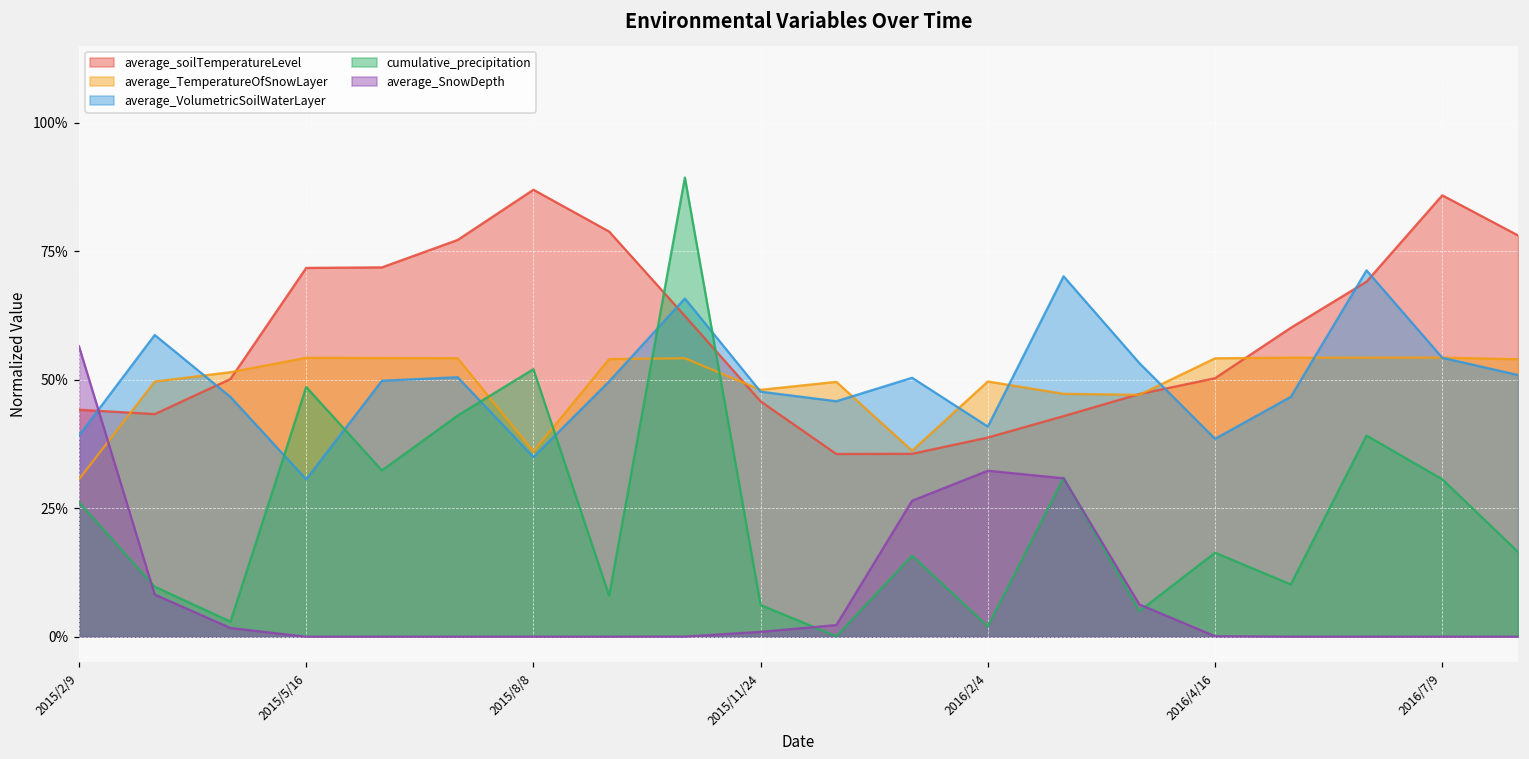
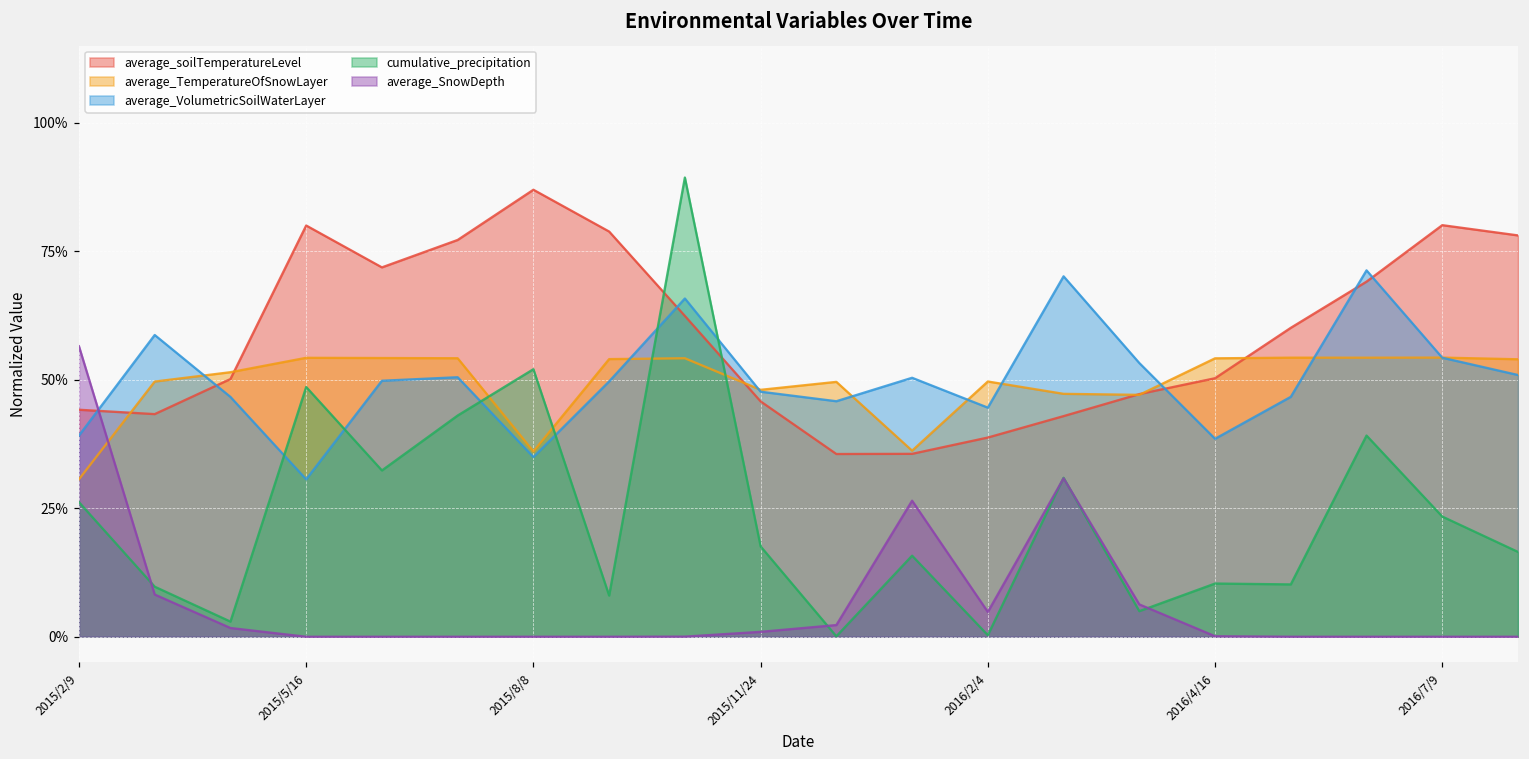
average_soilTemperatureLevel, 2015/5/16: 72% -> 80%
cumulative_precipitation, 2015/11/24: 6% -> 18%
average_VolumetricSoilWaterLayer, 2016/2/4: 41% -> 45%
cumulative_precipitation, 2016/2/4: 2% -> 0%
average_SnowDepth, 2016/2/4: 32% -> 5%
cumulative_precipitation, 2016/4/16: 16% -> 10%
average_soilTemperatureLevel, 2016/7/9: 86% -> 80%
cumulative_precipitation, 2016/7/9: 31% -> 23%
